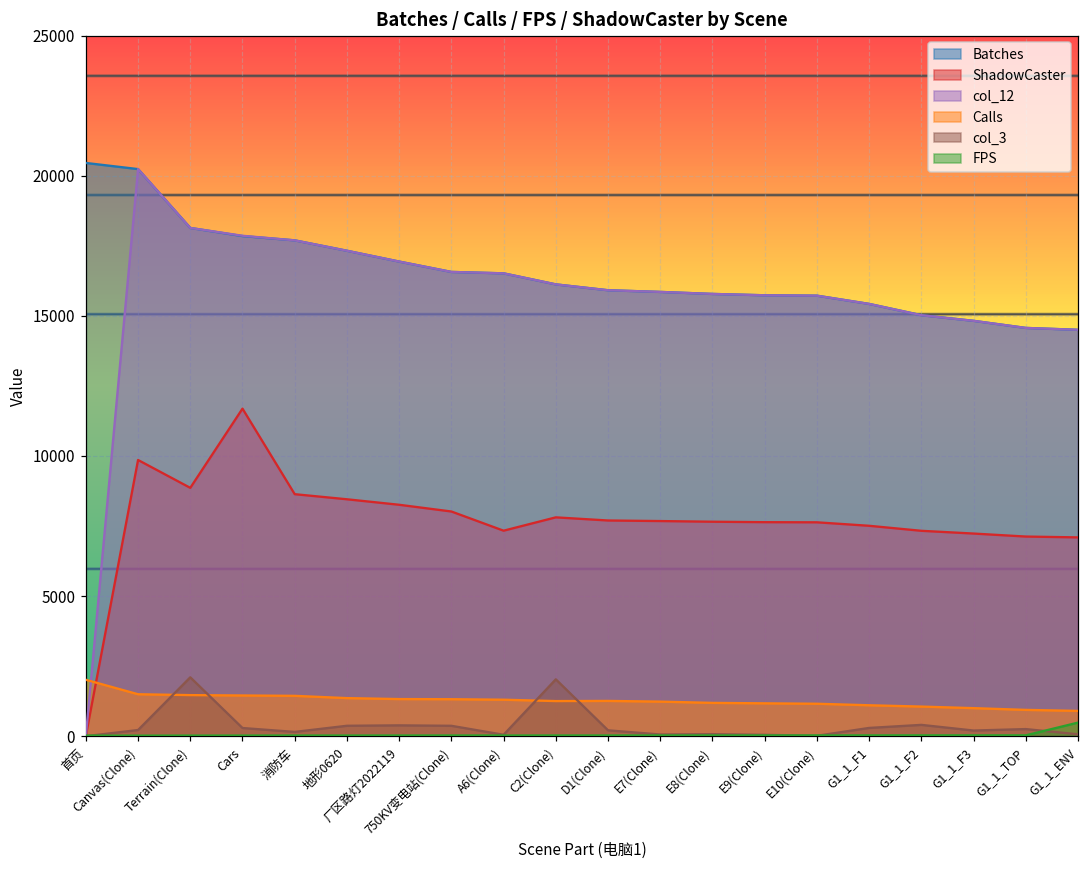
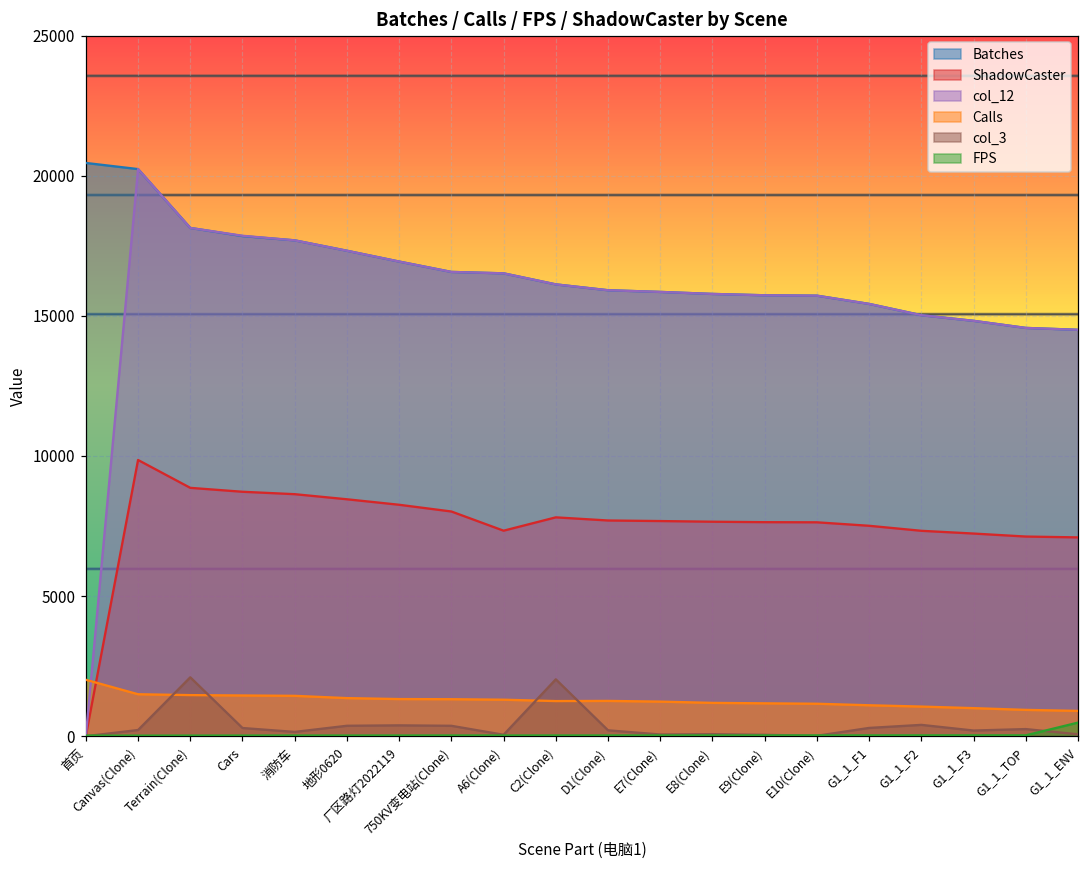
ShadowCaster, Cars: 11700 -> 8700
